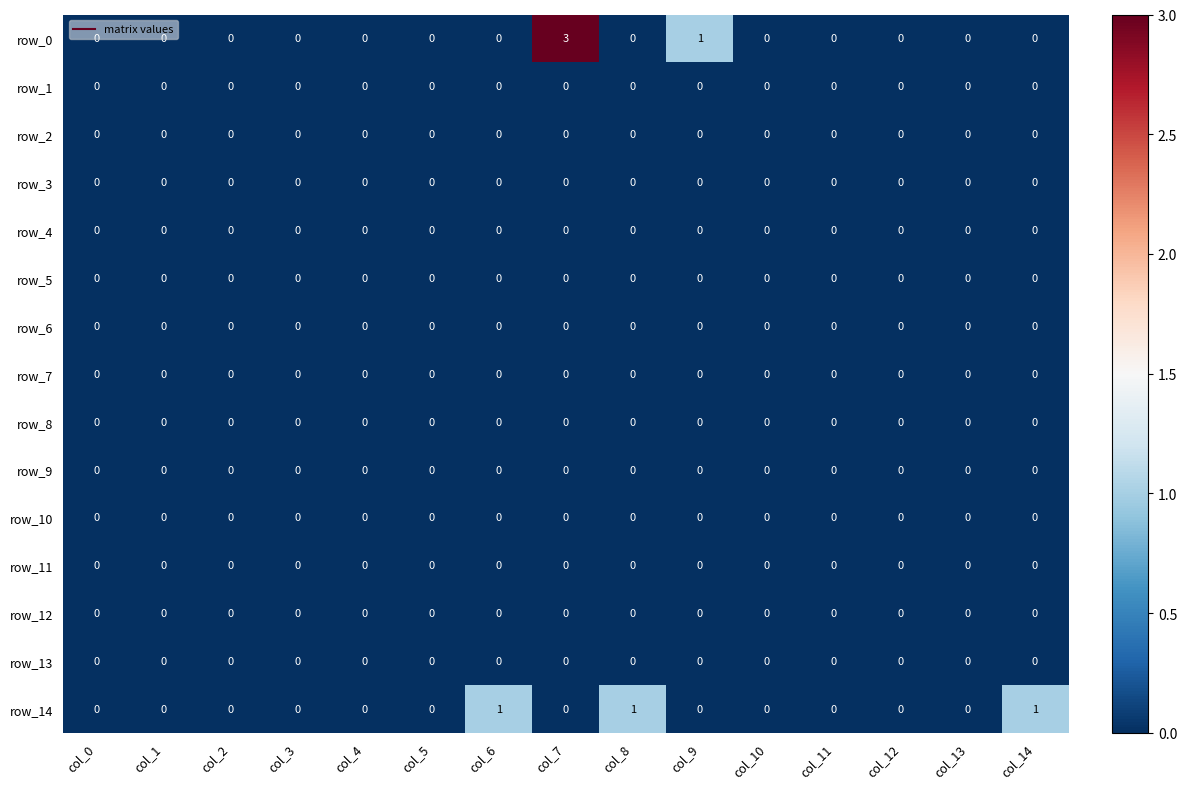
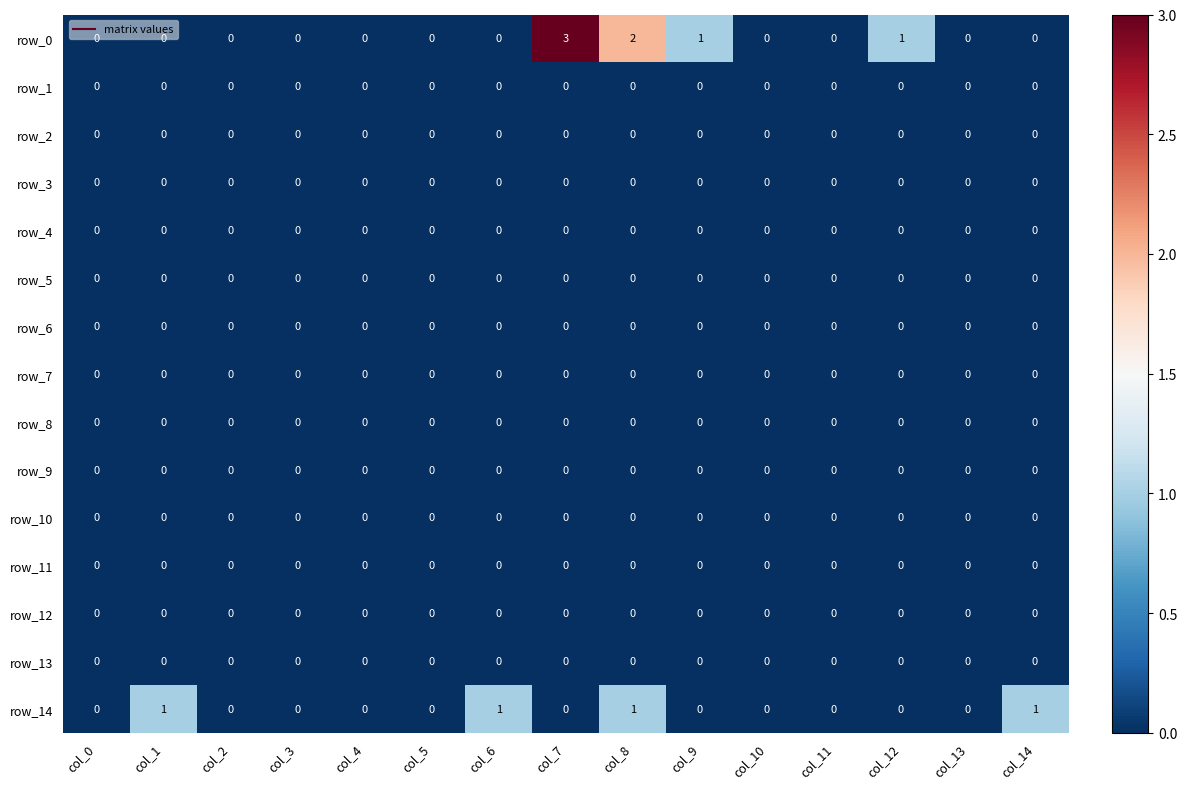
row_0, col_8: 0 -> 2
row_0, col_12: 0 -> 1
row_14, col_1: 0 -> 1
